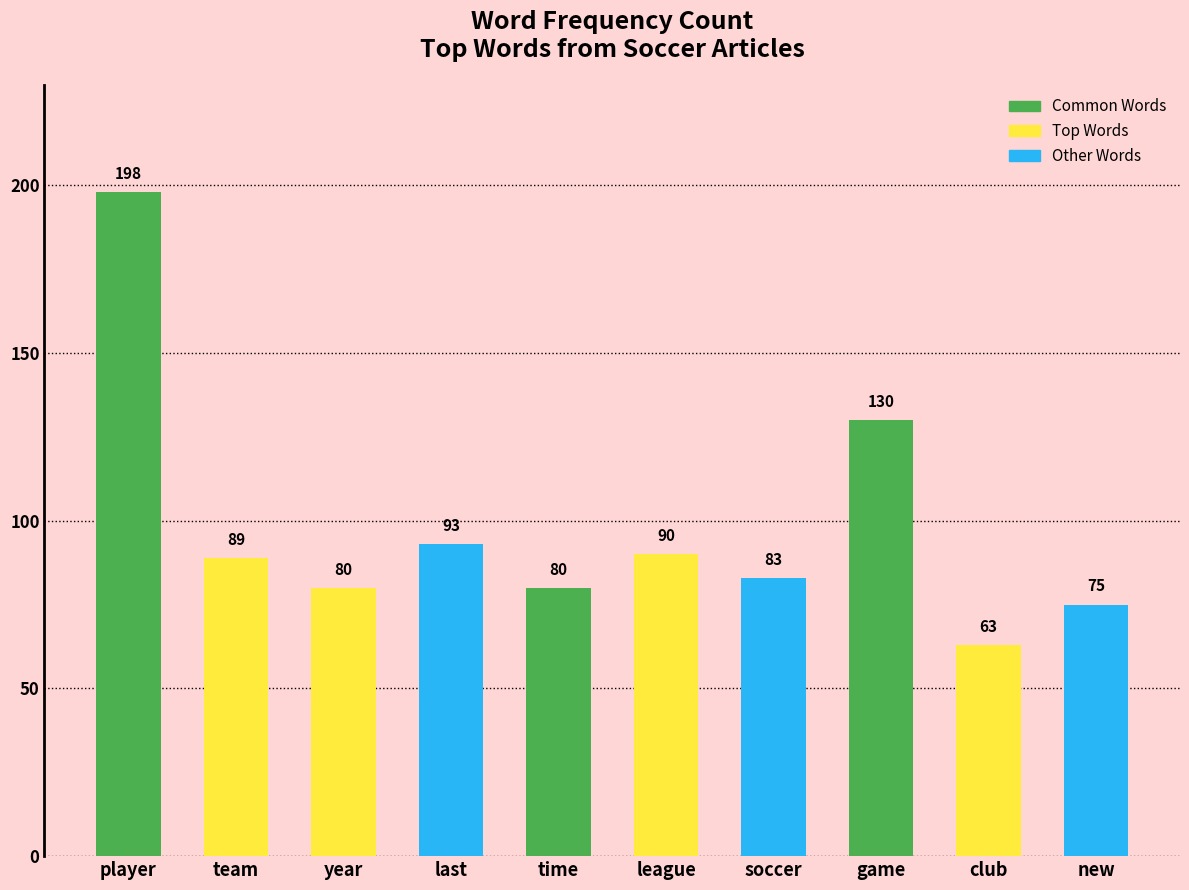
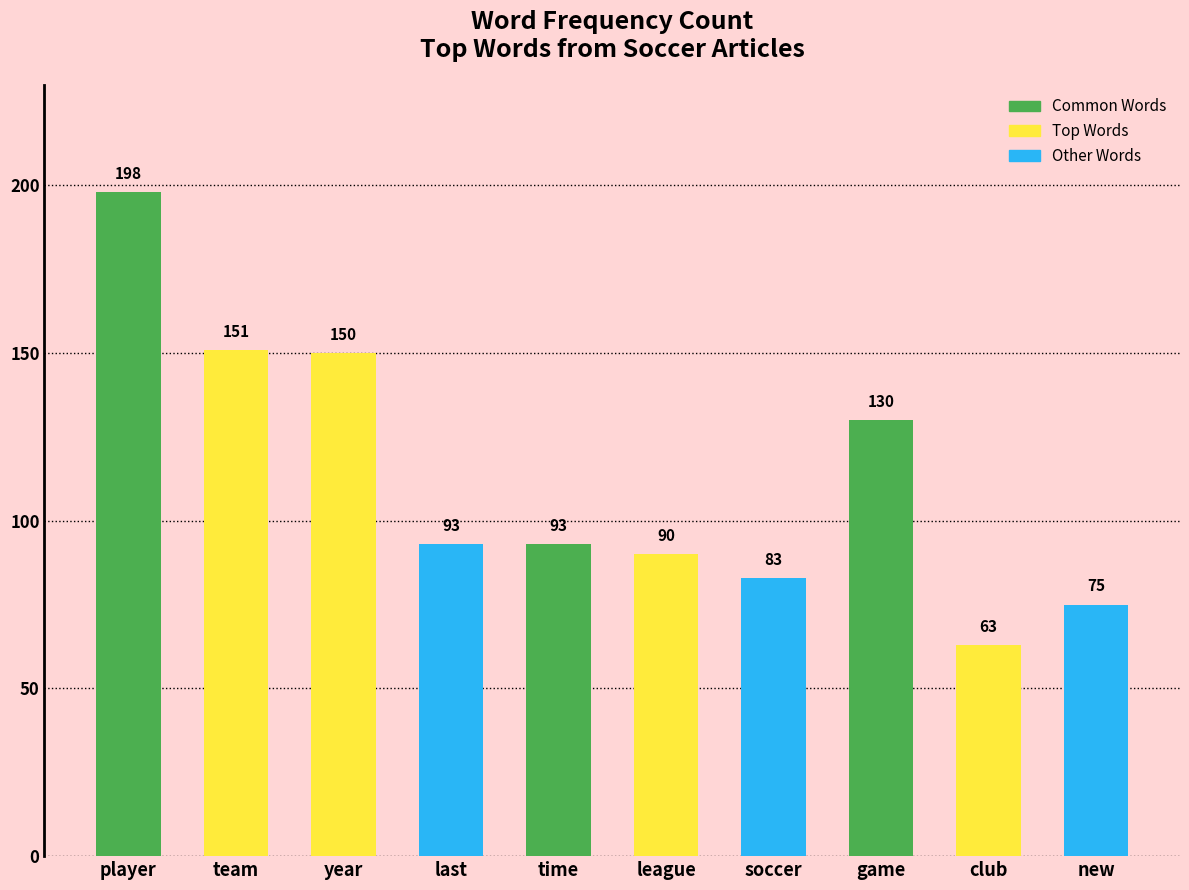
team: 89 -> 151
year: 80 -> 150
time: 80 -> 93
